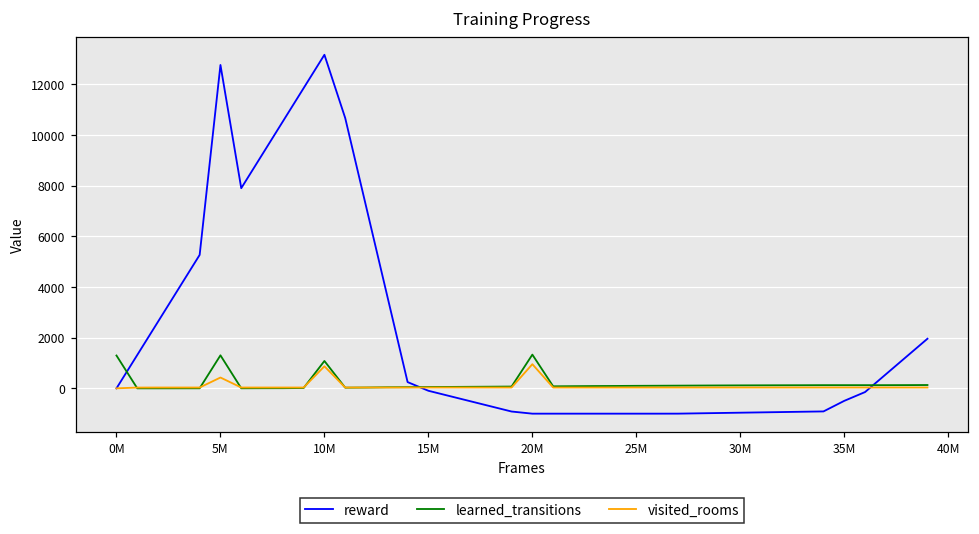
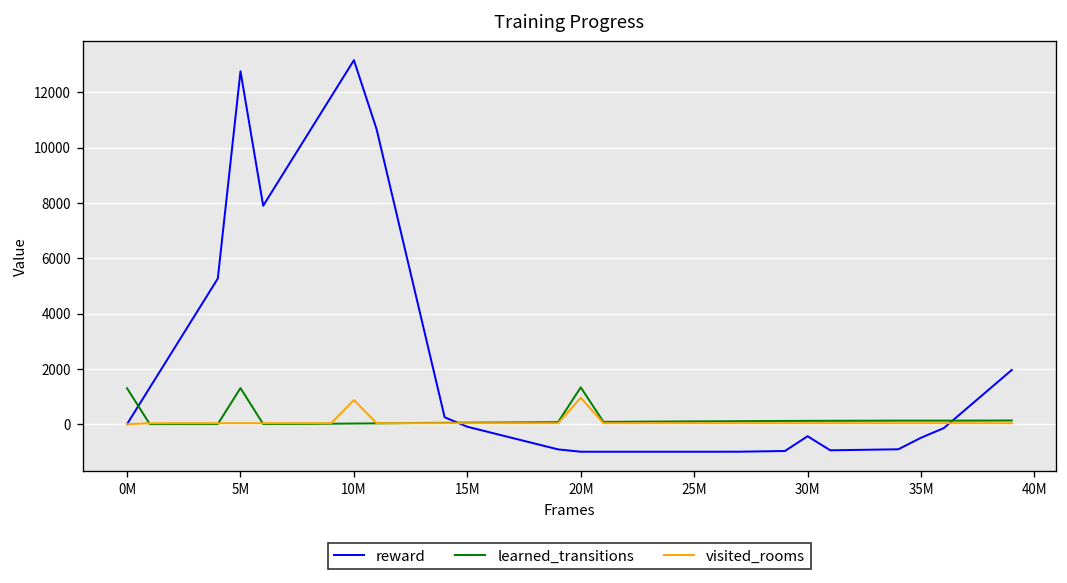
visited_rooms, 5M: 400 -> 0
learned_transitions, 10M: 1100 -> 0
reward, 30M: -1000 -> -400
